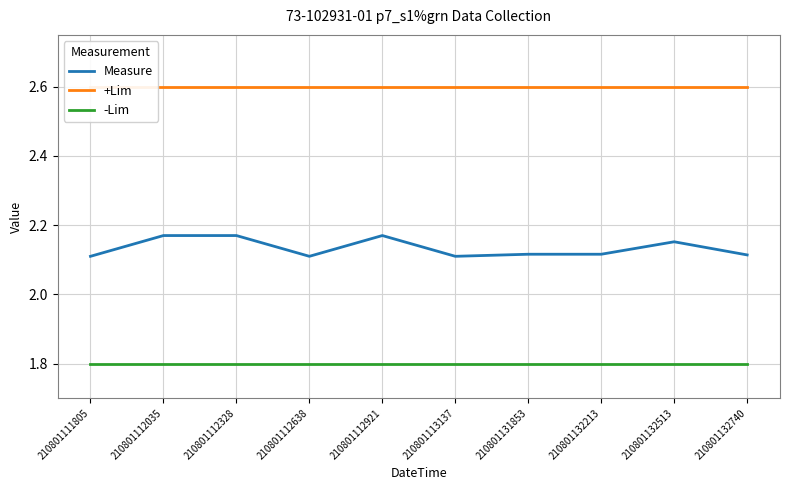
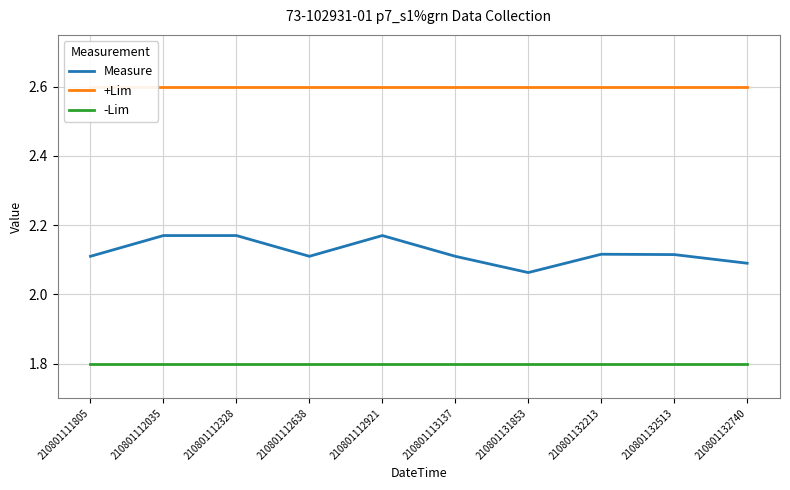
Measure, 210801131853: 2.12 -> 2.06
Measure, 210801132513: 2.15 -> 2.12
Measure, 210801132740: 2.11 -> 2.09
